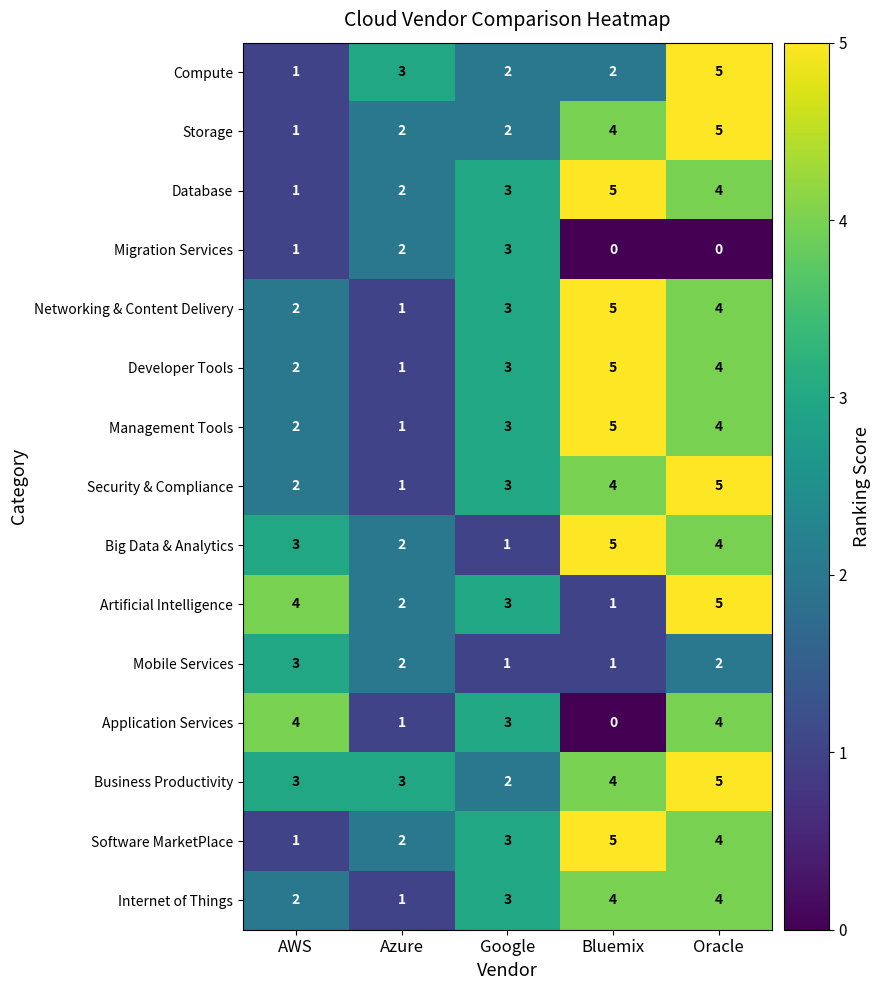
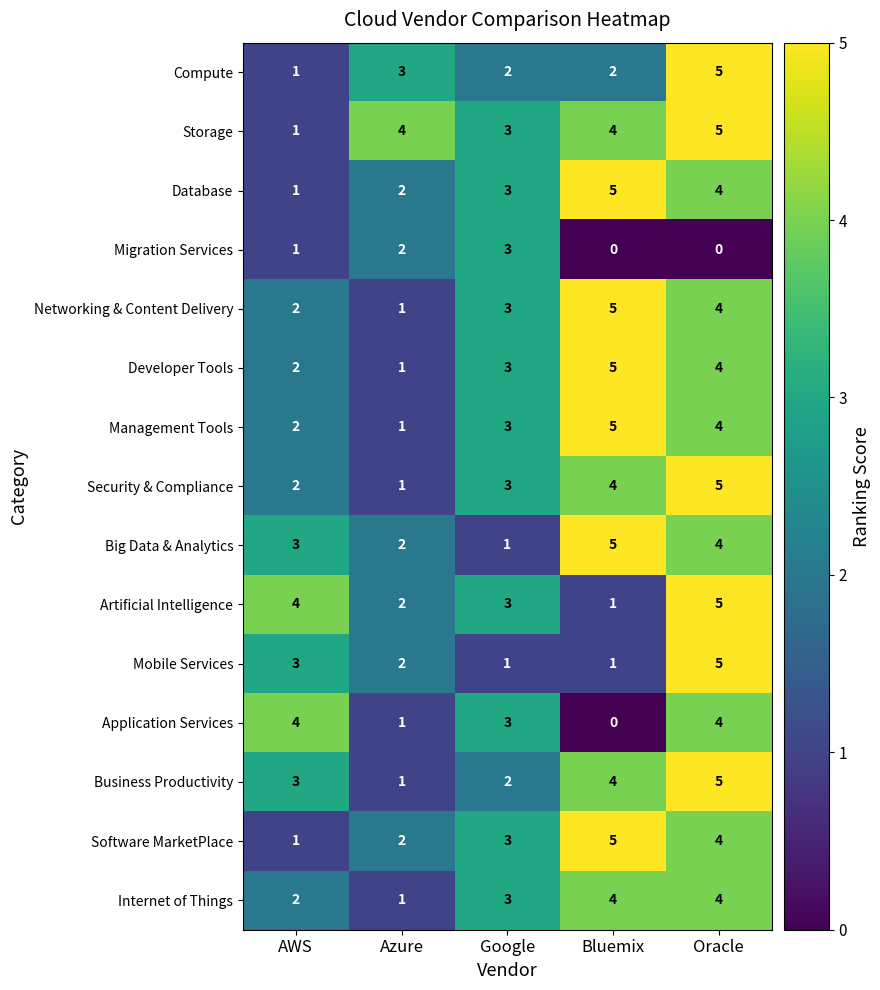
Storage, Azure: 2 -> 4
Storage, Google: 2 -> 3
Mobile Services, Oracle: 2 -> 5
Business Productivity, Azure: 3 -> 1
